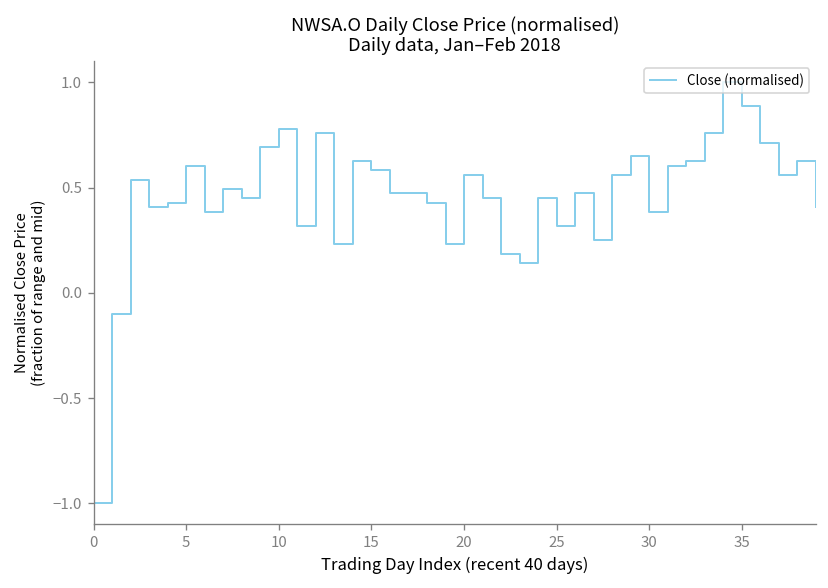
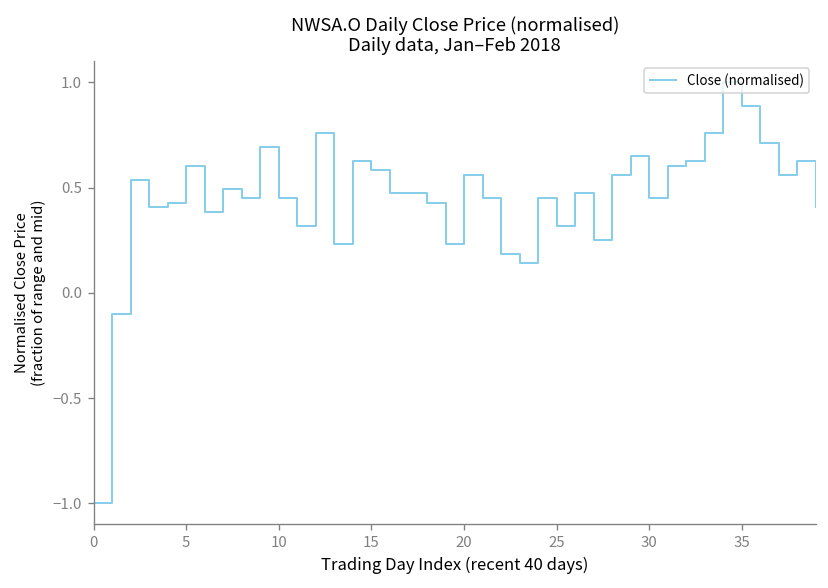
10: 0.78 -> 0.45
30: 0.38 -> 0.45
